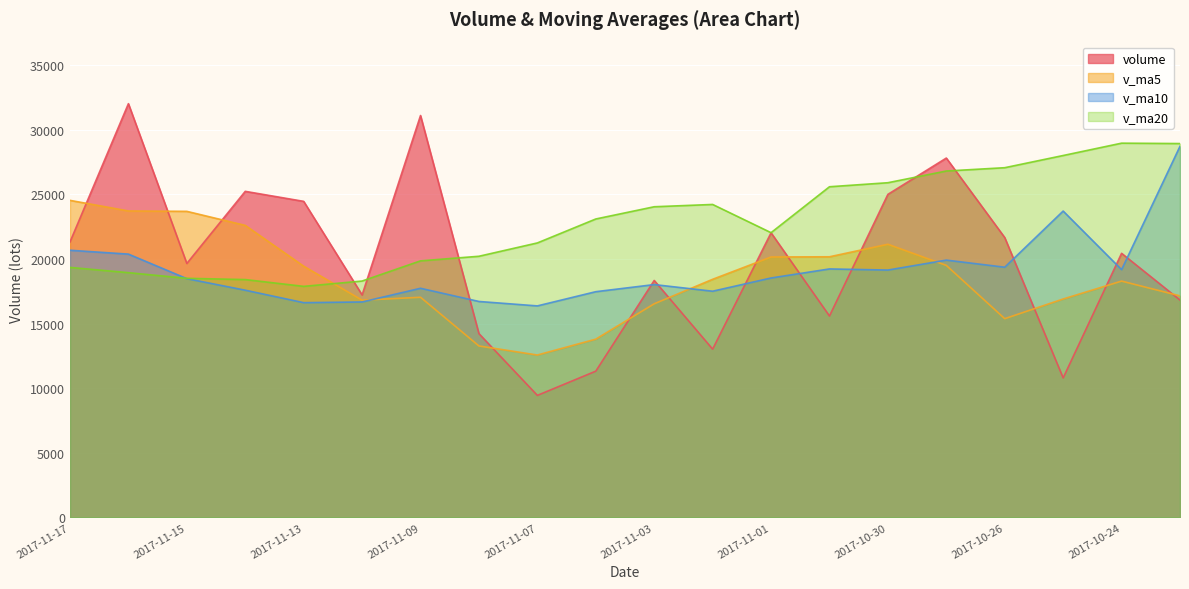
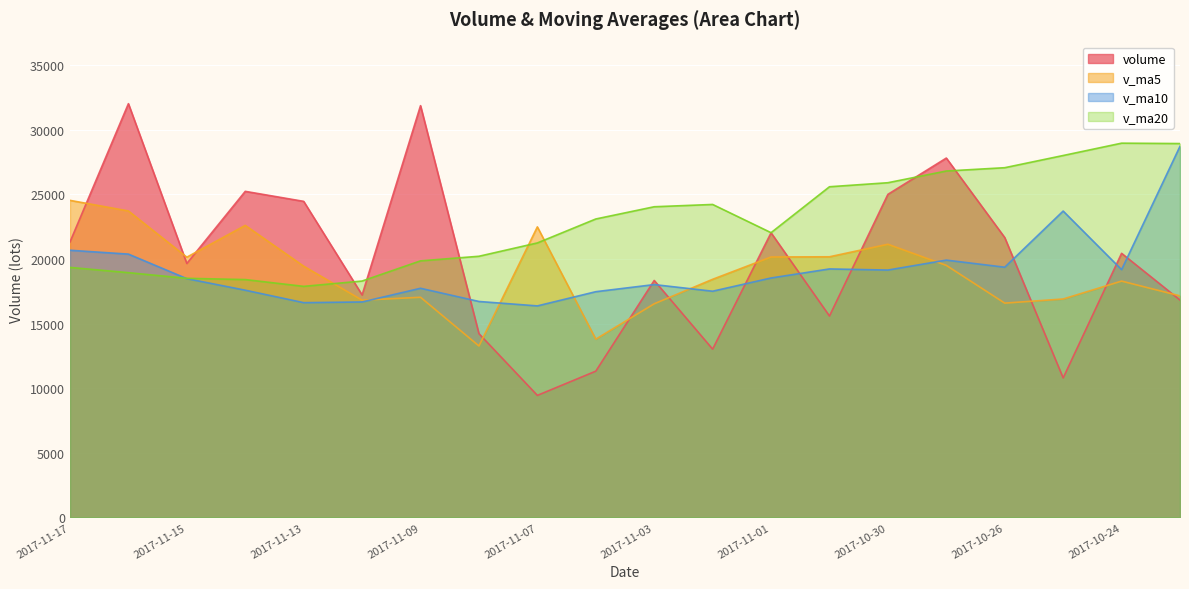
v_ma5, 2017-11-15: 23700 -> 20100
volume, 2017-11-09: 31100 -> 31900
v_ma5, 2017-11-07: 12600 -> 22500
v_ma5, 2017-10-26: 15400 -> 16600
